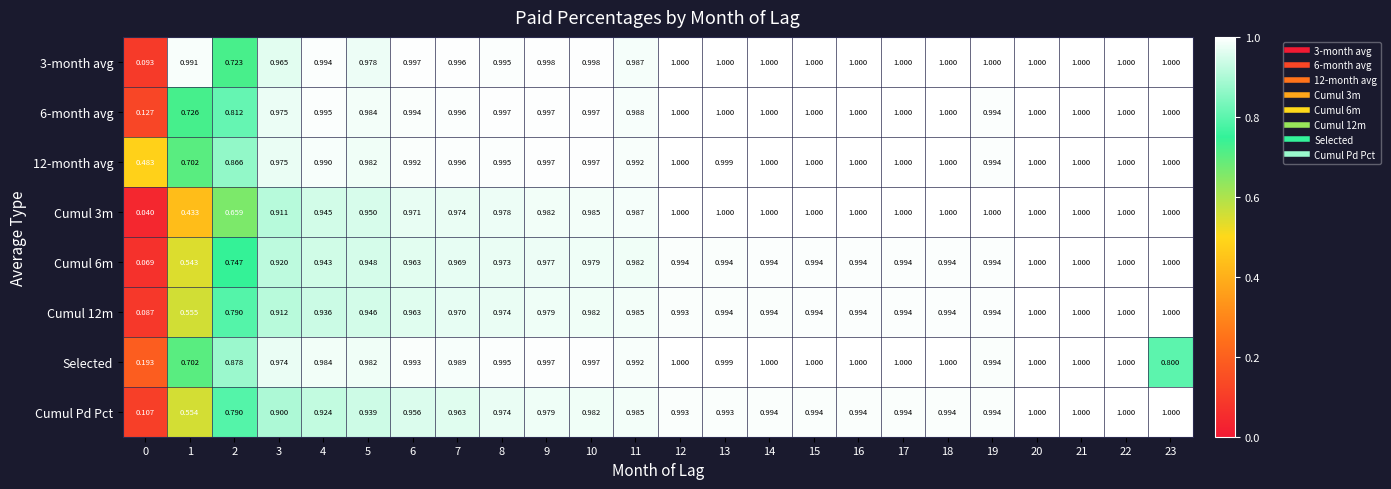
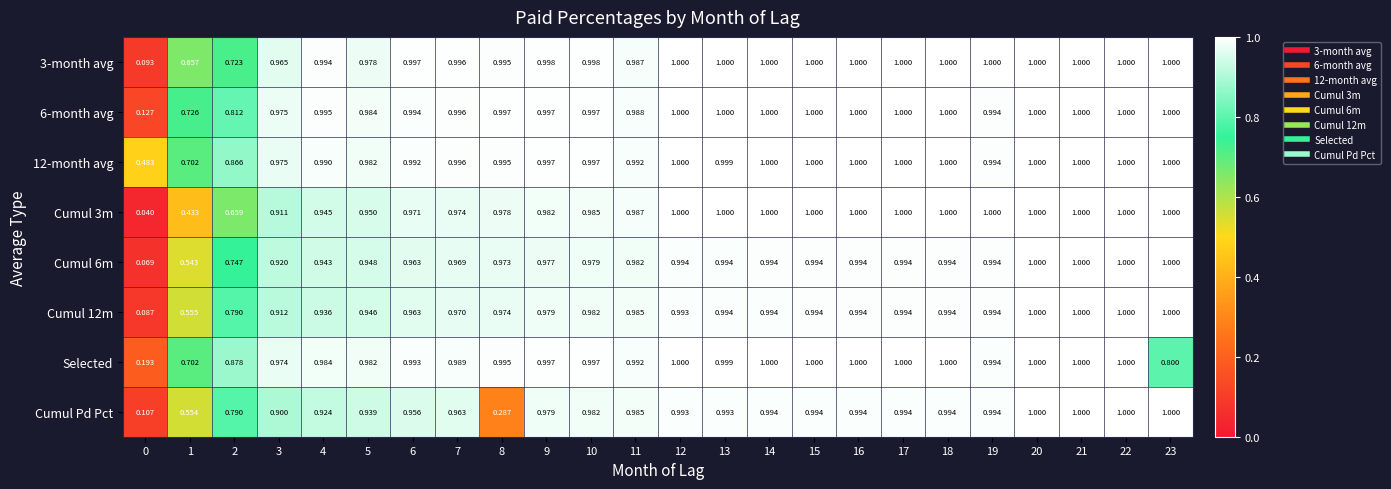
3-month avg, 1: 0.991 -> 0.657
Cumul Pd Pct, 8: 0.974 -> 0.287
